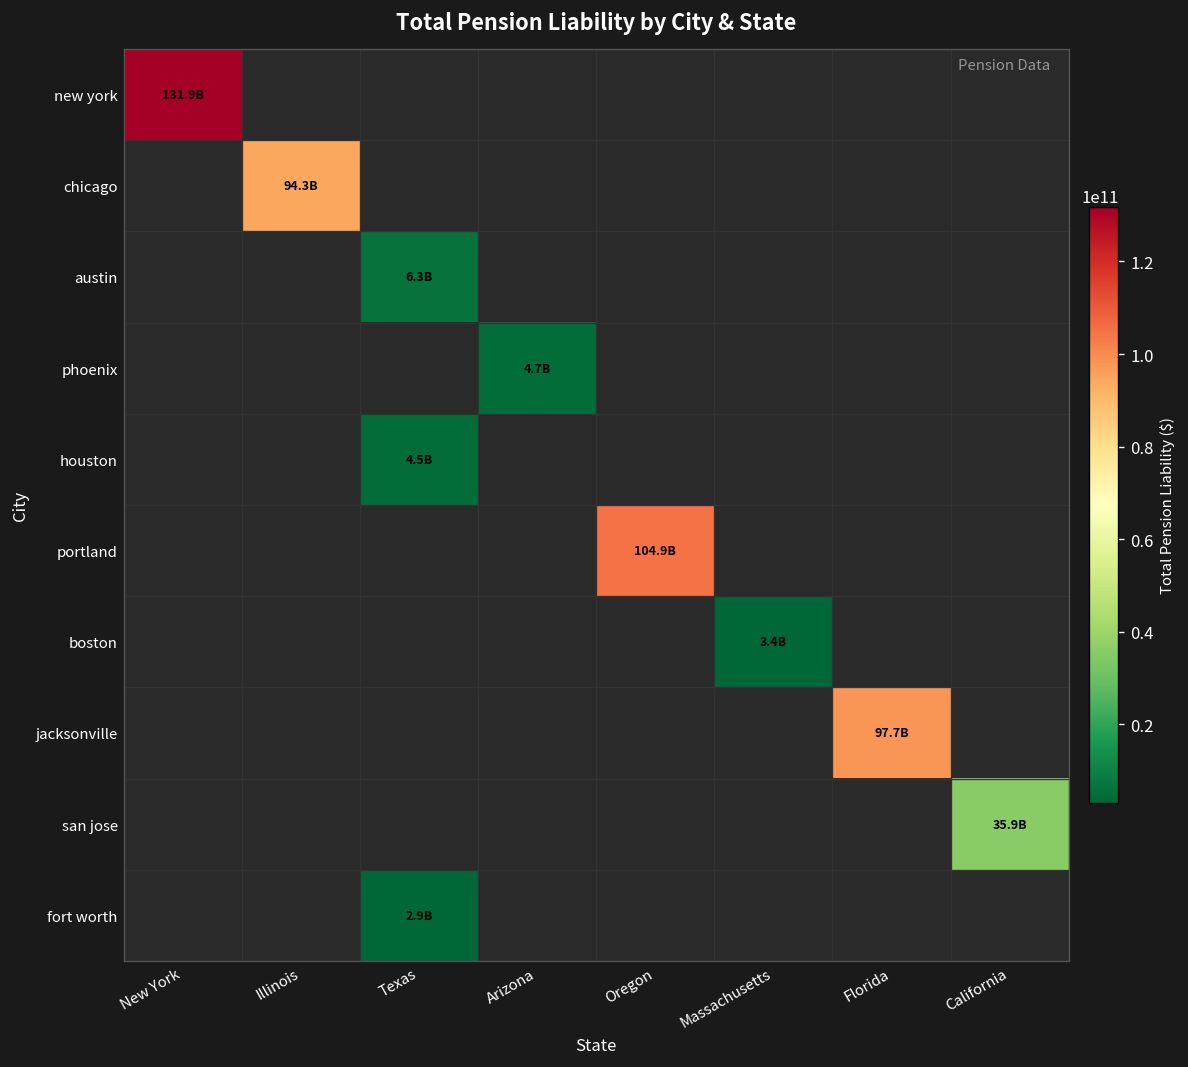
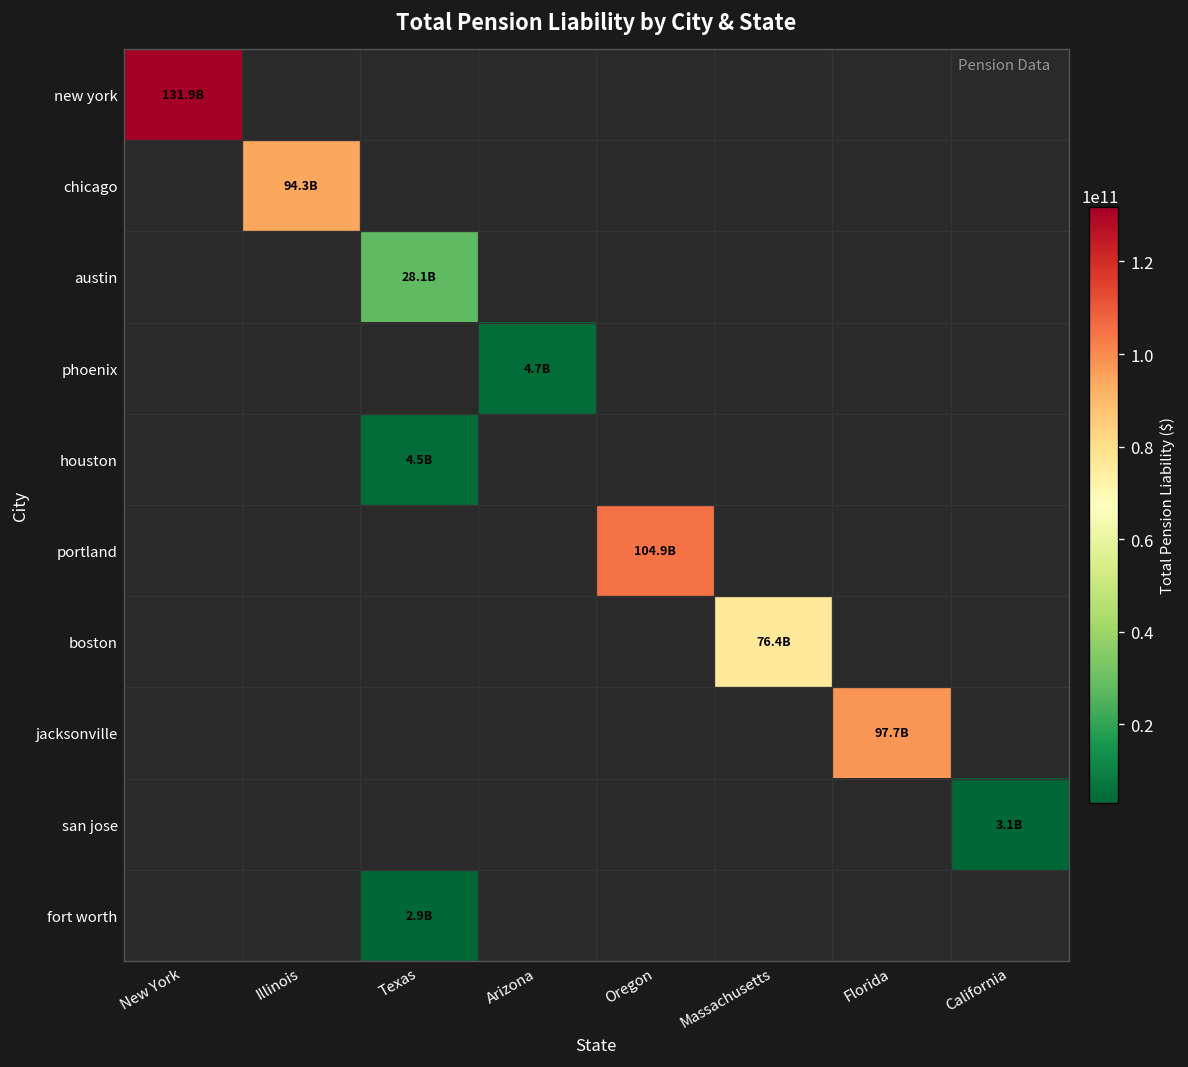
austin, Texas: 6.3B -> 28.1B
boston, Massachusetts: 3.4B -> 76.4B
san jose, California: 35.9B -> 3.1B
